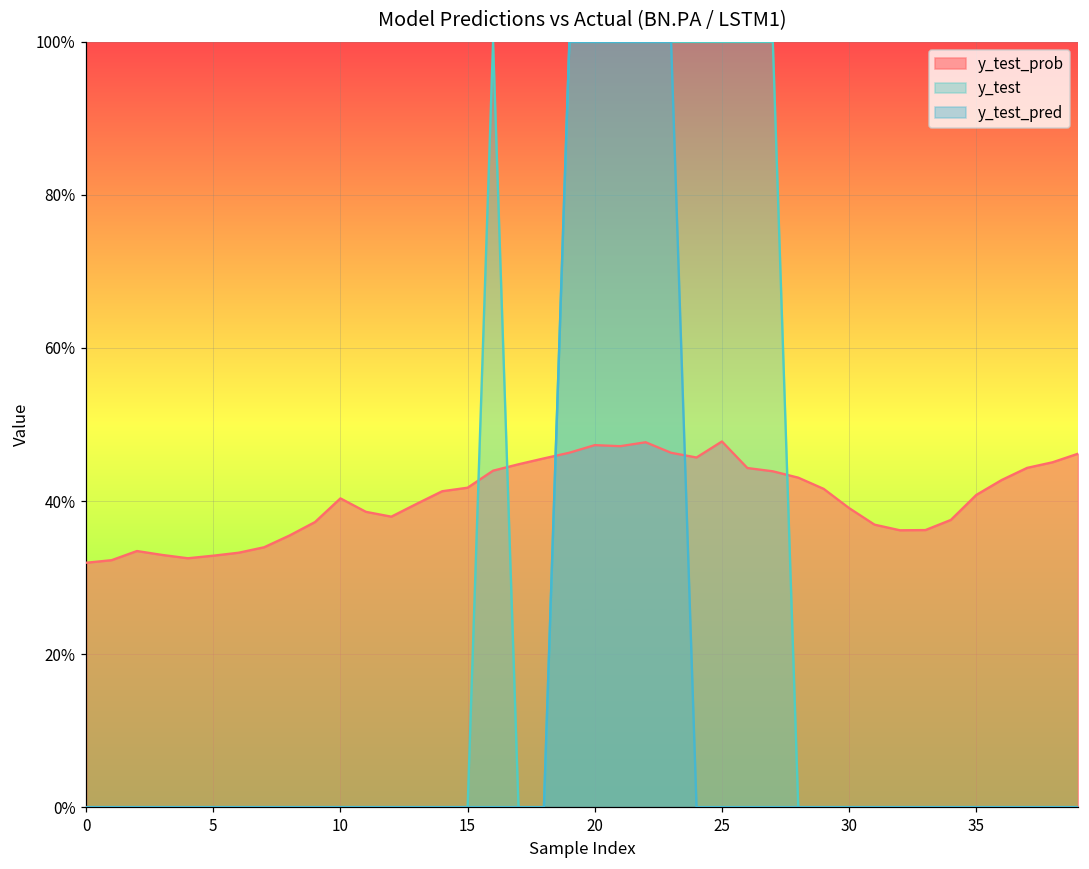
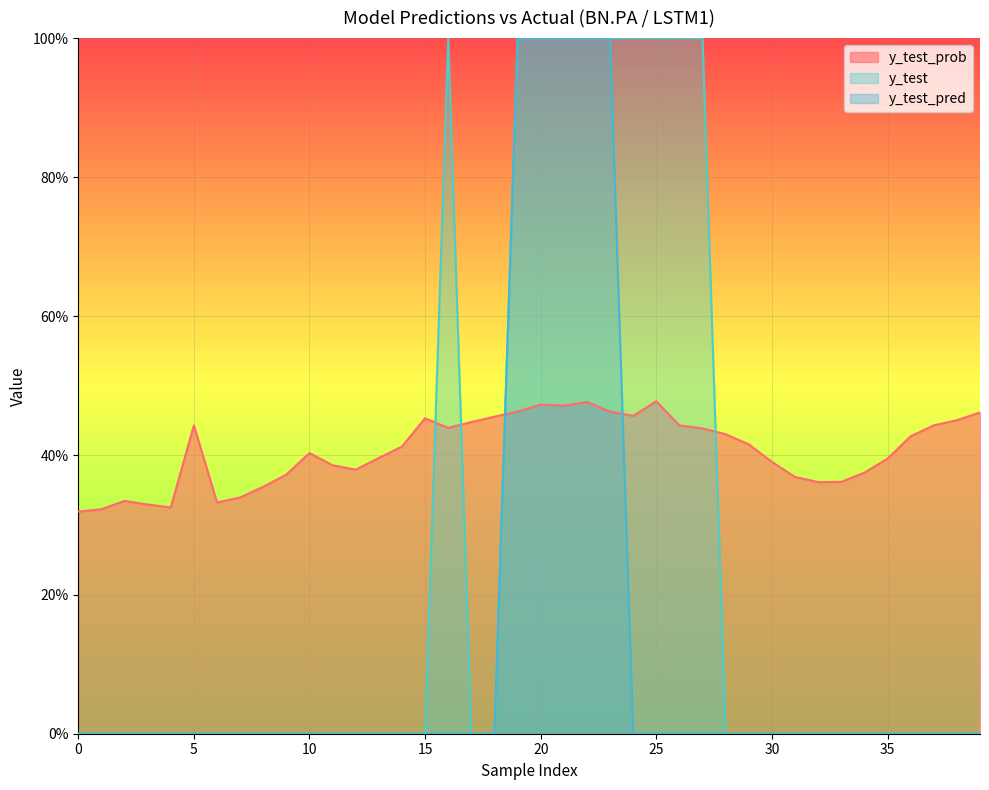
y_test_prob, 5: 33% -> 44%
y_test_prob, 15: 42% -> 45%
y_test_prob, 35: 41% -> 40%
